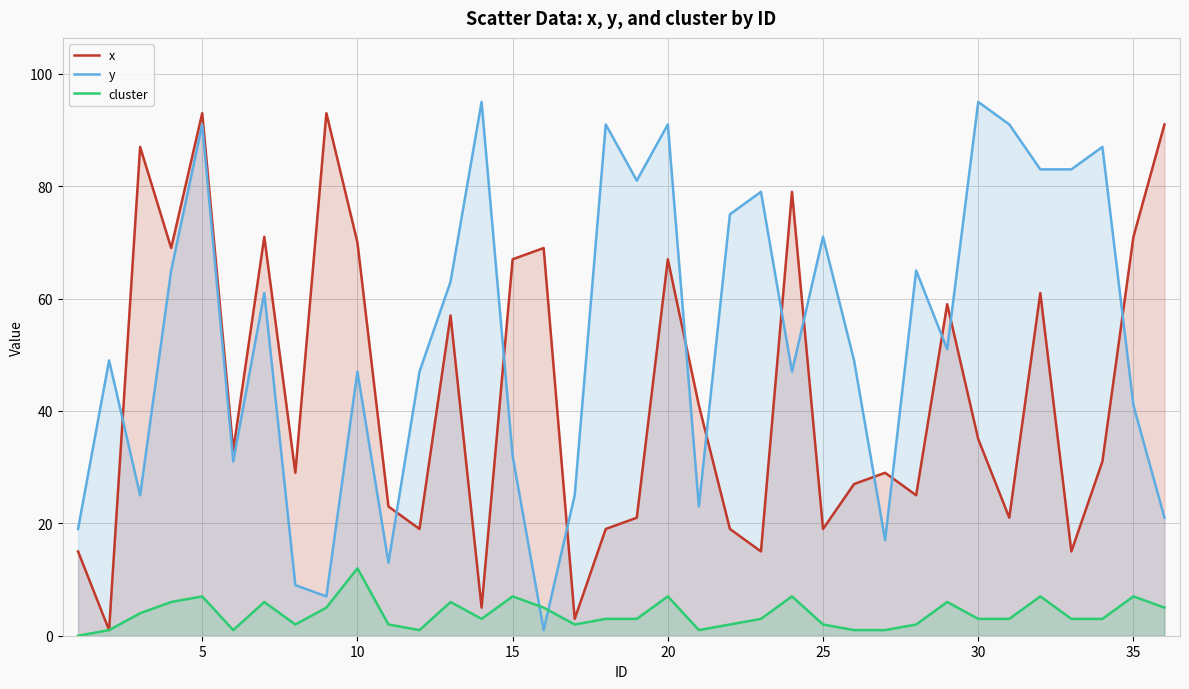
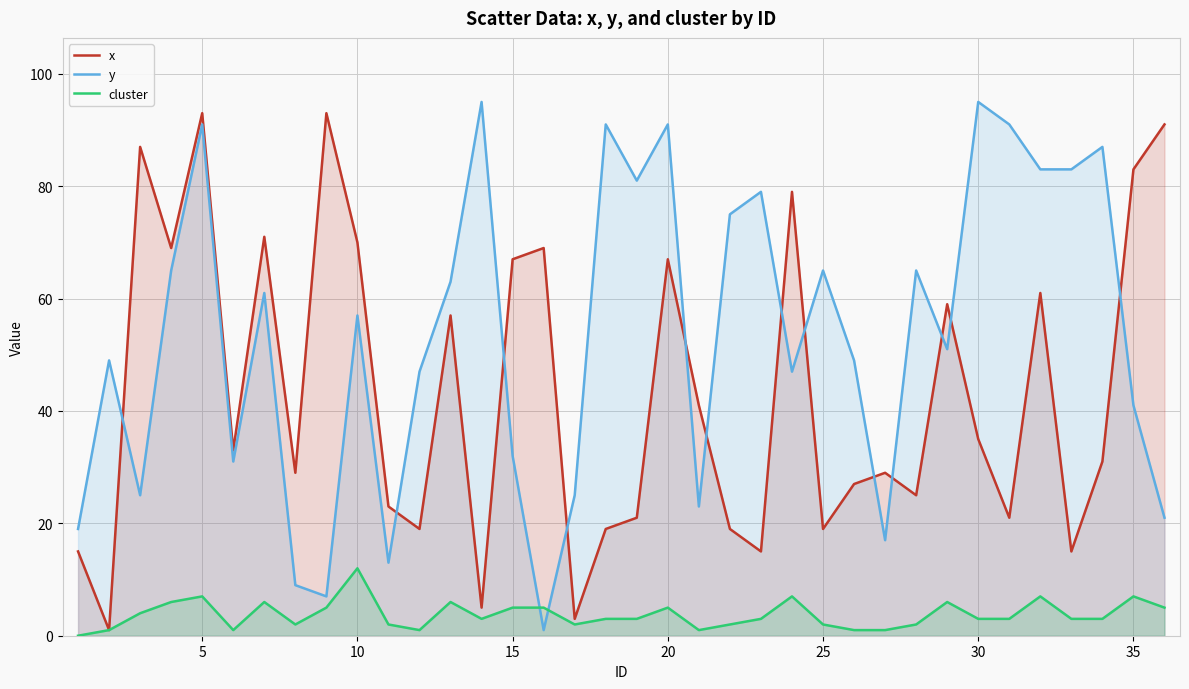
y, 10: 47 -> 57
cluster, 15: 7 -> 5
cluster, 20: 7 -> 5
y, 25: 71 -> 65
x, 35: 71 -> 83
